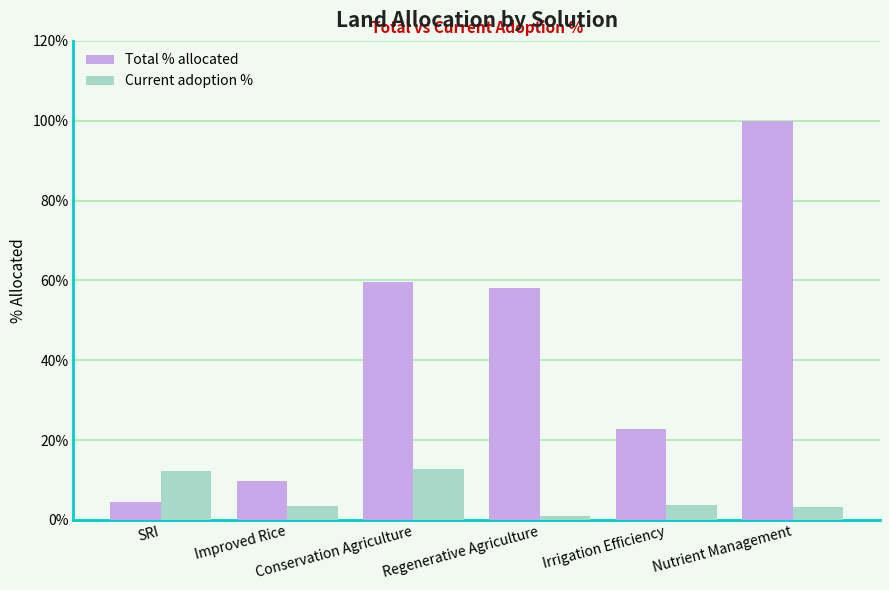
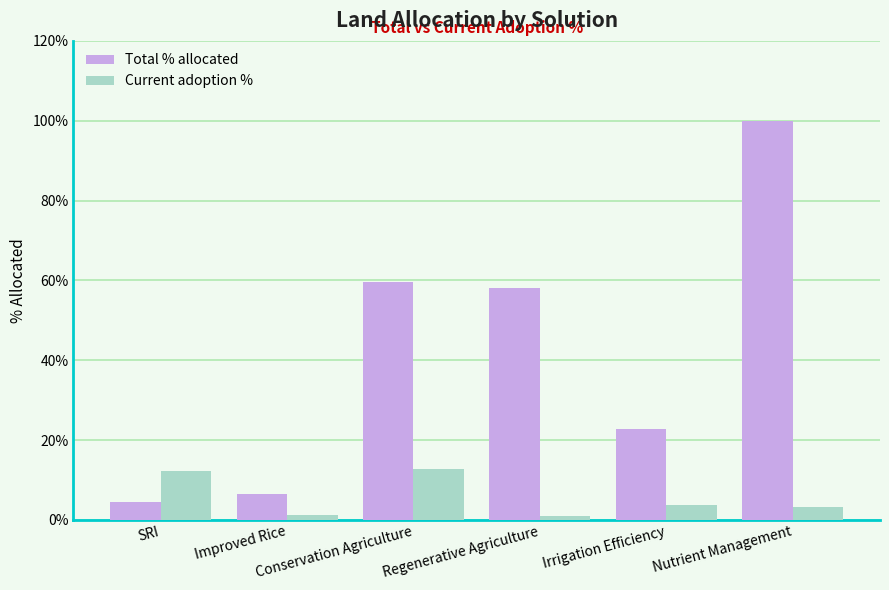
Total % allocated, Improved Rice: 10% -> 6%
Current adoption %, Improved Rice: 4% -> 1%
